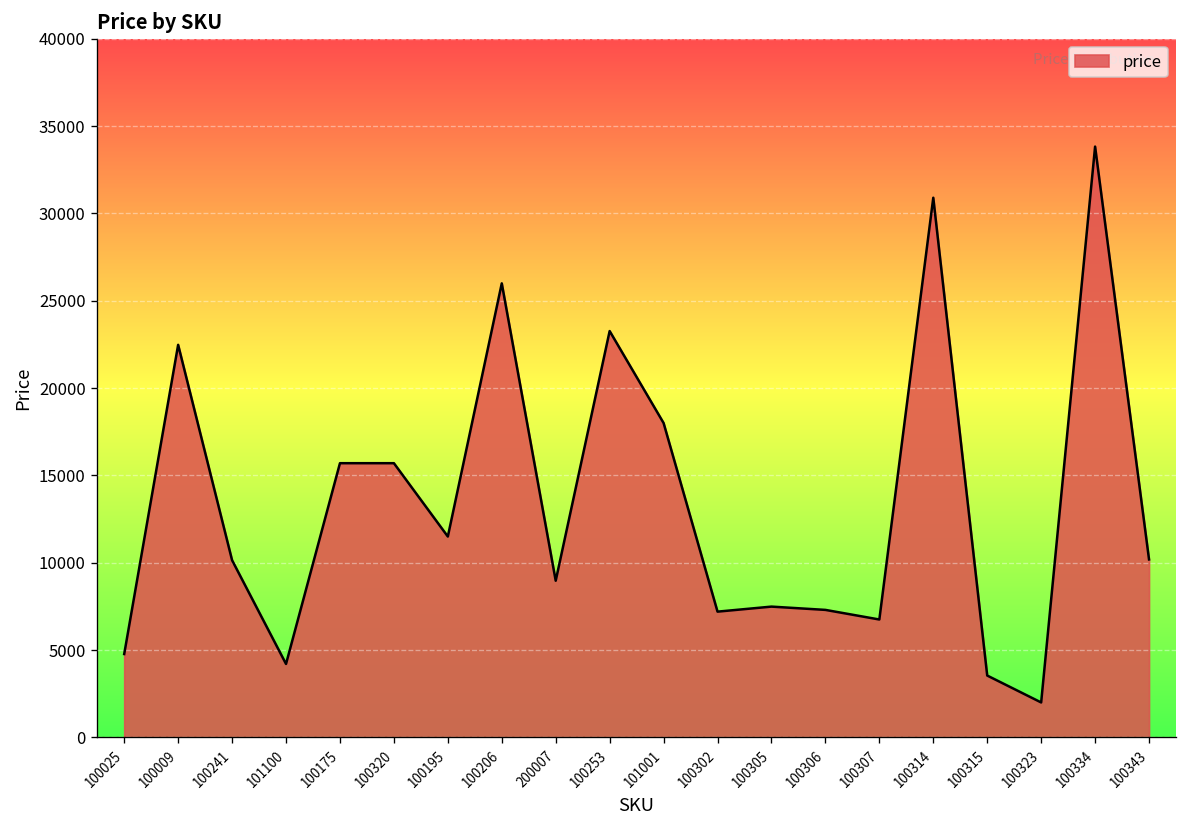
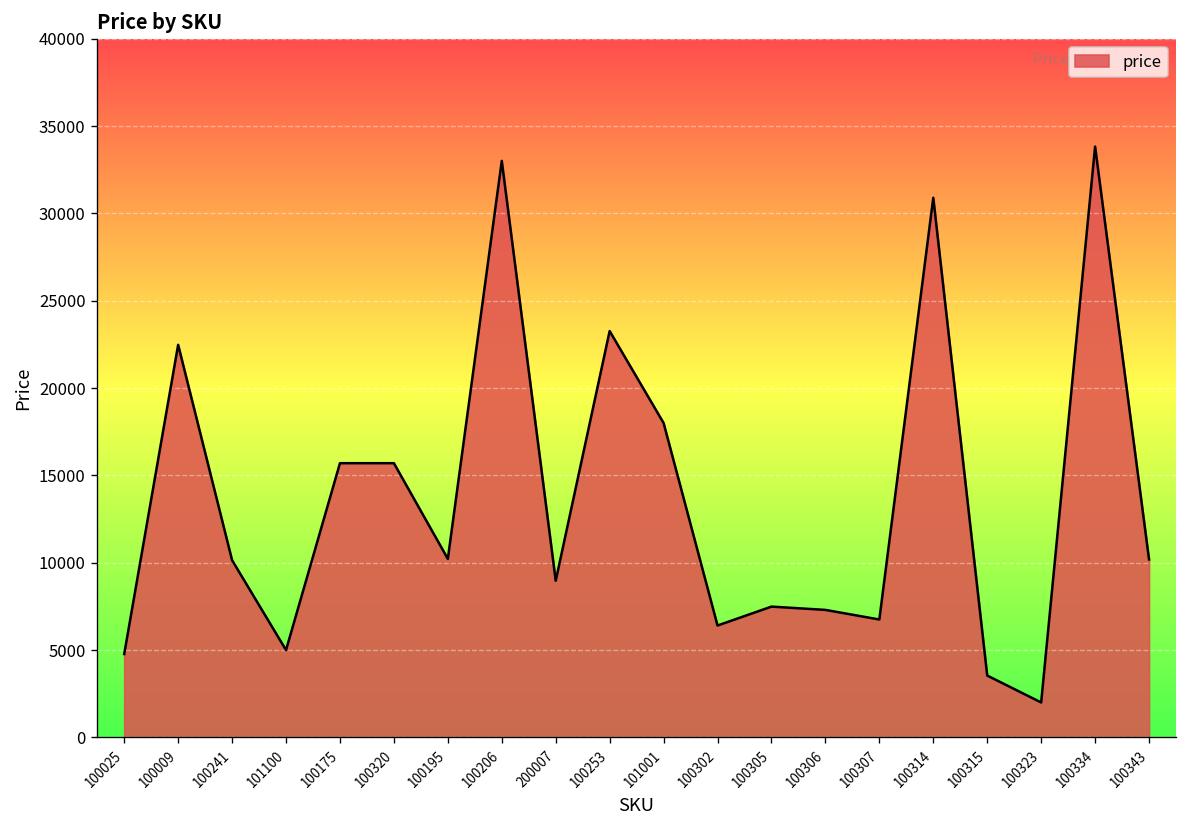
101100: 4200 -> 5000
100195: 11500 -> 10200
100206: 26000 -> 33000
100302: 7200 -> 6400
